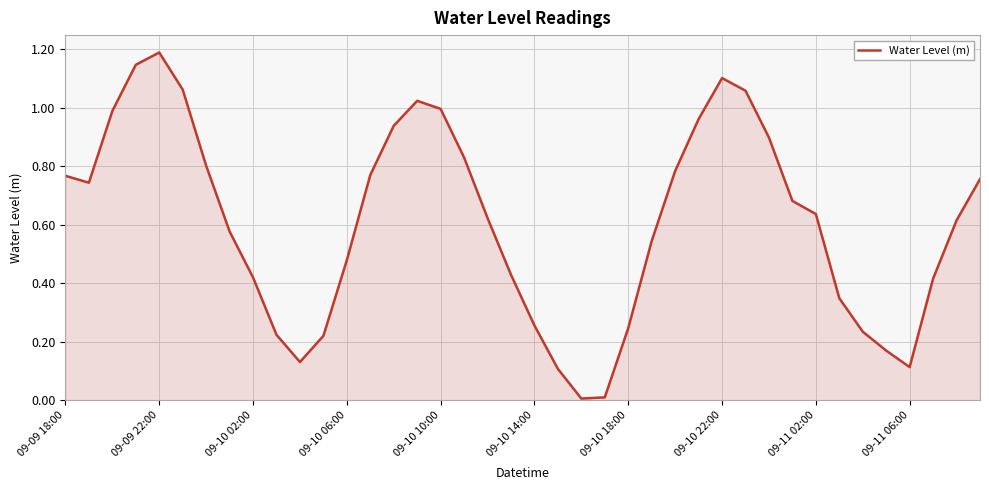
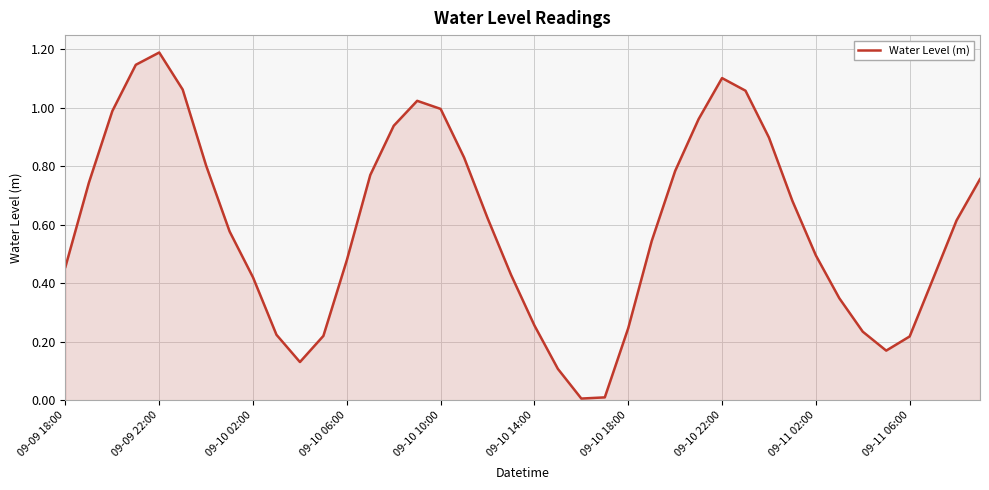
09-09 18:00: 0.77 -> 0.46
09-11 02:00: 0.64 -> 0.49
09-11 06:00: 0.11 -> 0.22
